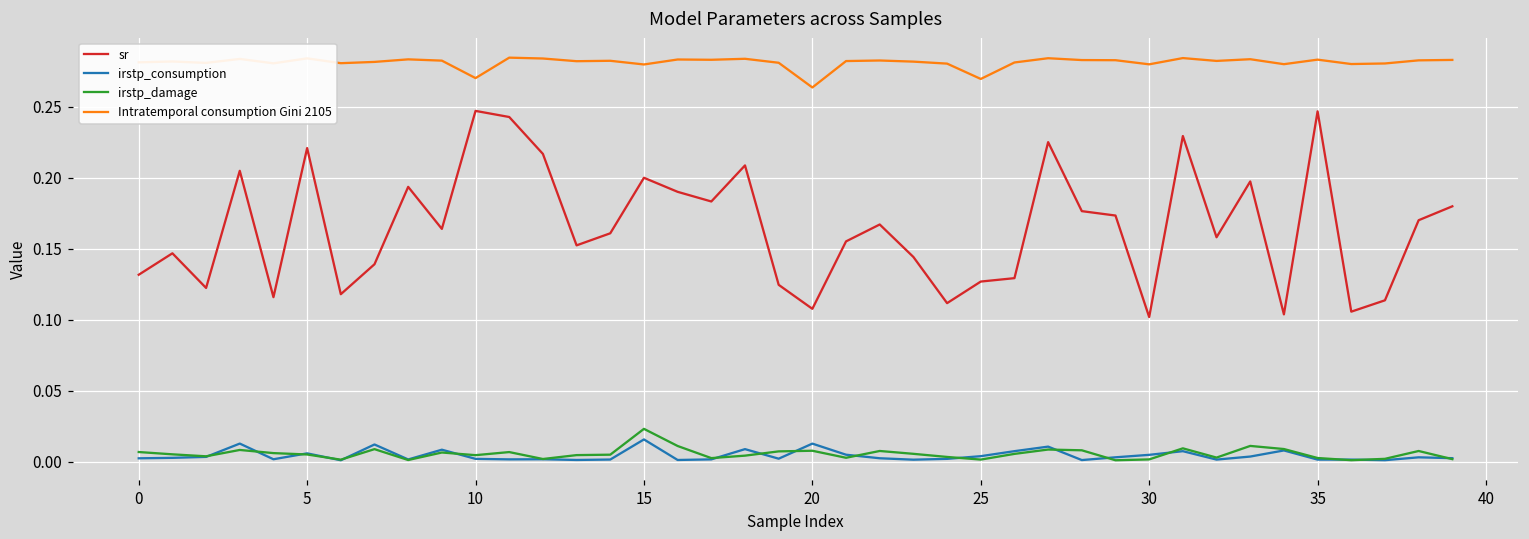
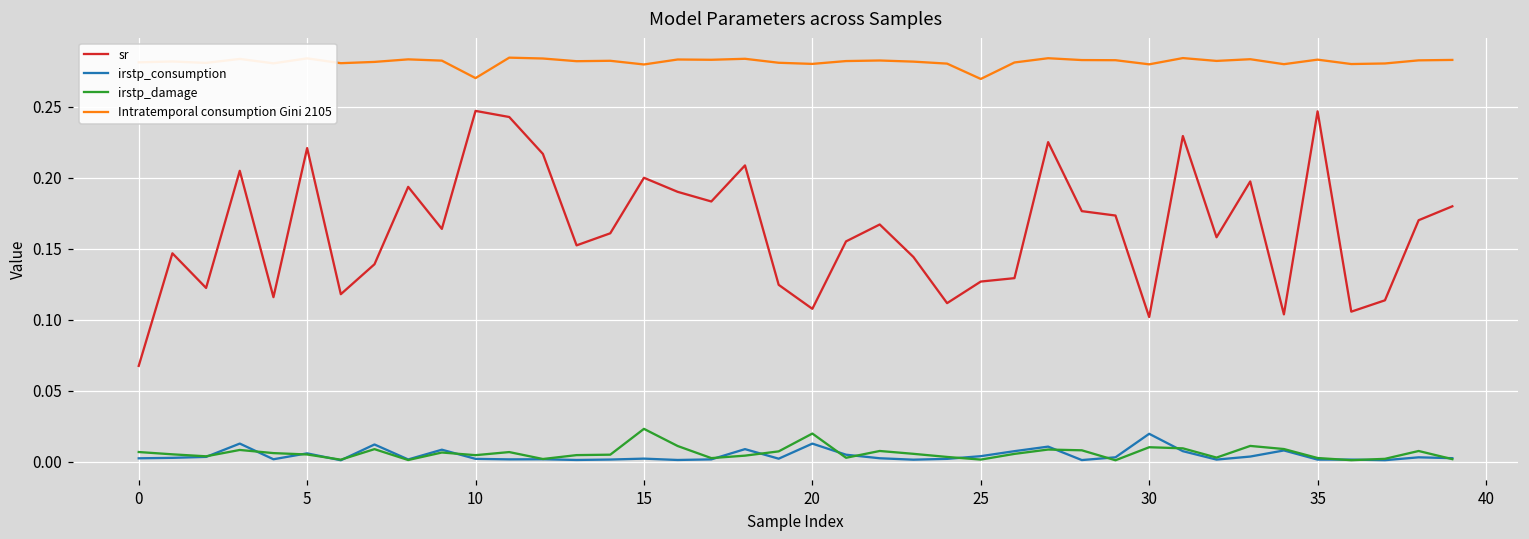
sr, 0: 0.132 -> 0.068
irstp_consumption, 15: 0.016 -> 0.002
irstp_damage, 20: 0.008 -> 0.020
Intratemporal consumption Gini 2105, 20: 0.264 -> 0.280
irstp_consumption, 30: 0.005 -> 0.020
irstp_damage, 30: 0.002 -> 0.010
